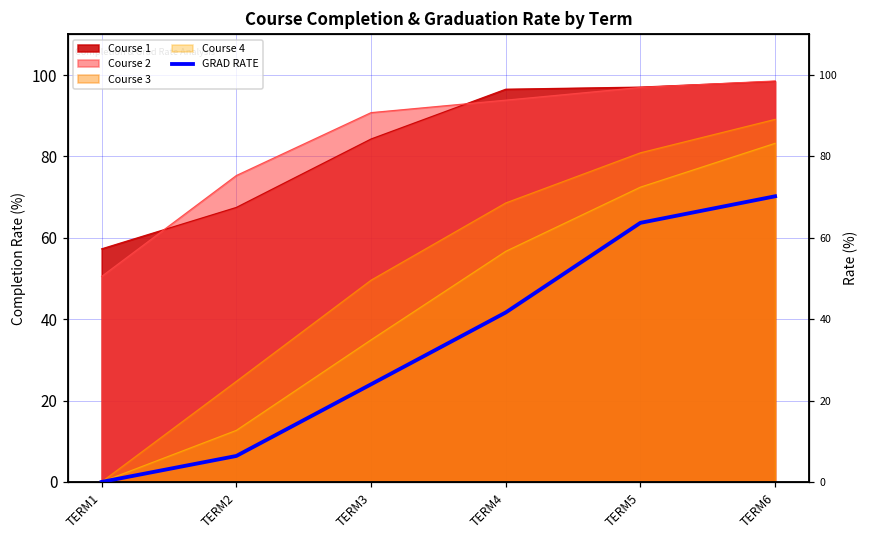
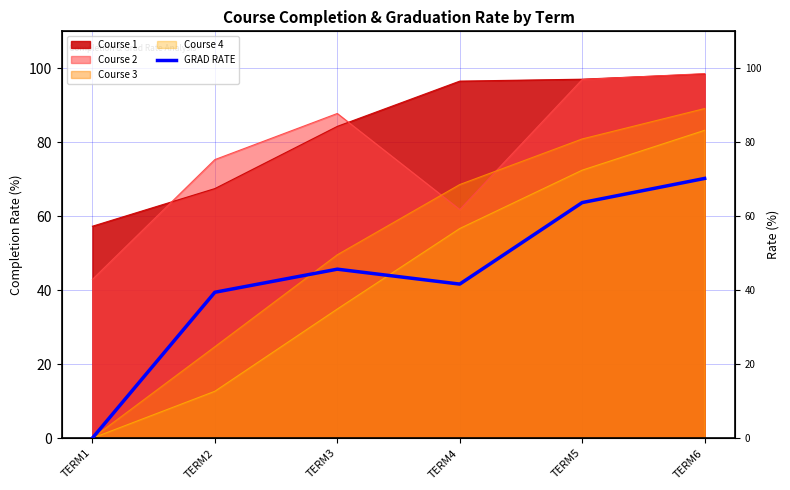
Course 2, TERM1: 51 -> 43
GRAD RATE, TERM2: 6 -> 39
Course 2, TERM3: 91 -> 88
GRAD RATE, TERM3: 24 -> 46
Course 2, TERM4: 94 -> 62
